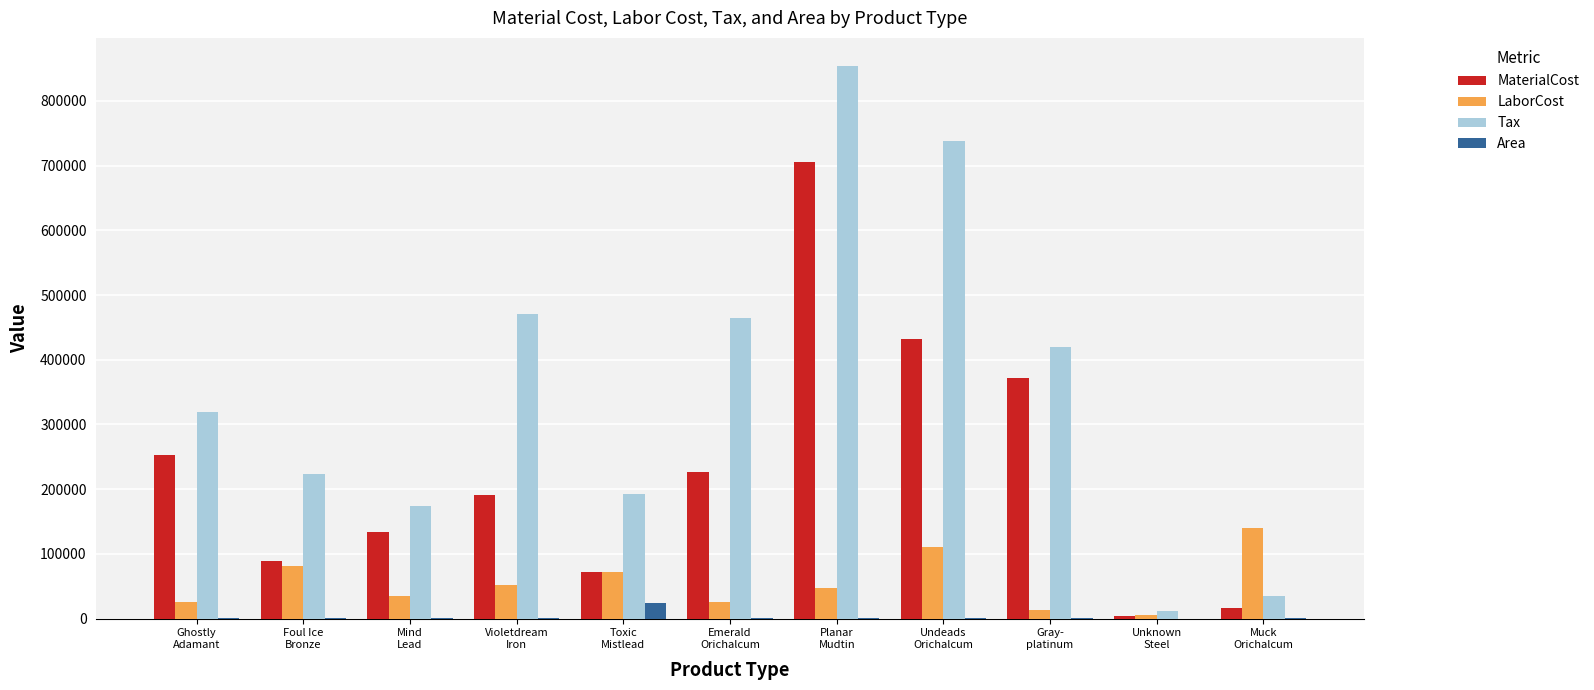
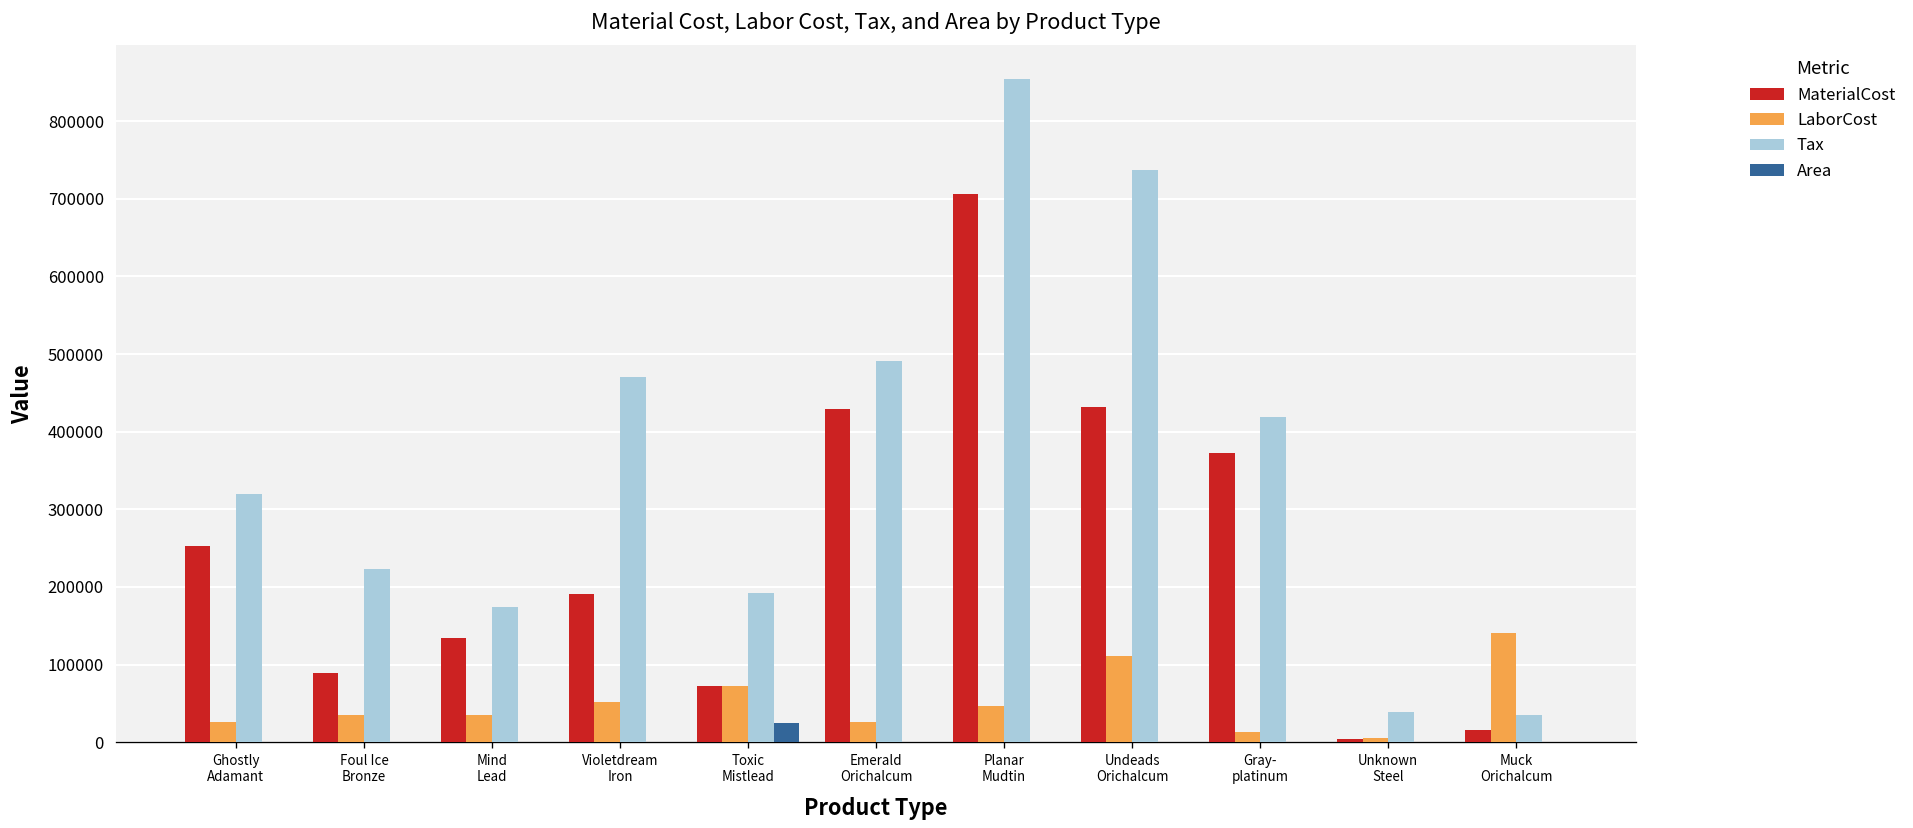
LaborCost, Foul Ice Bronze: 80000 -> 30000
MaterialCost, Emerald Orichalcum: 230000 -> 430000
Tax, Emerald Orichalcum: 460000 -> 490000
Tax, Unknown Steel: 10000 -> 40000
